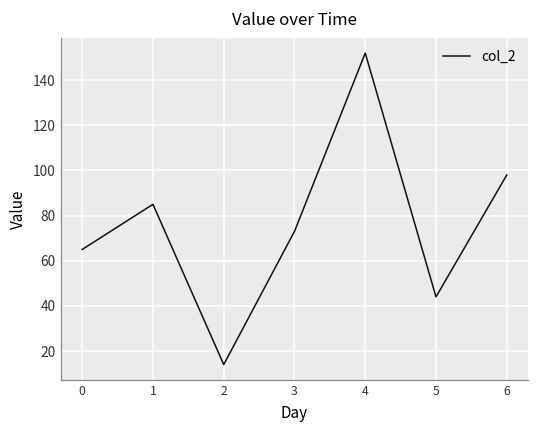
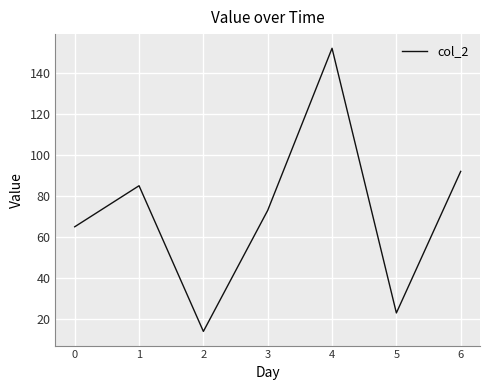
5: 44 -> 23
6: 98 -> 92
